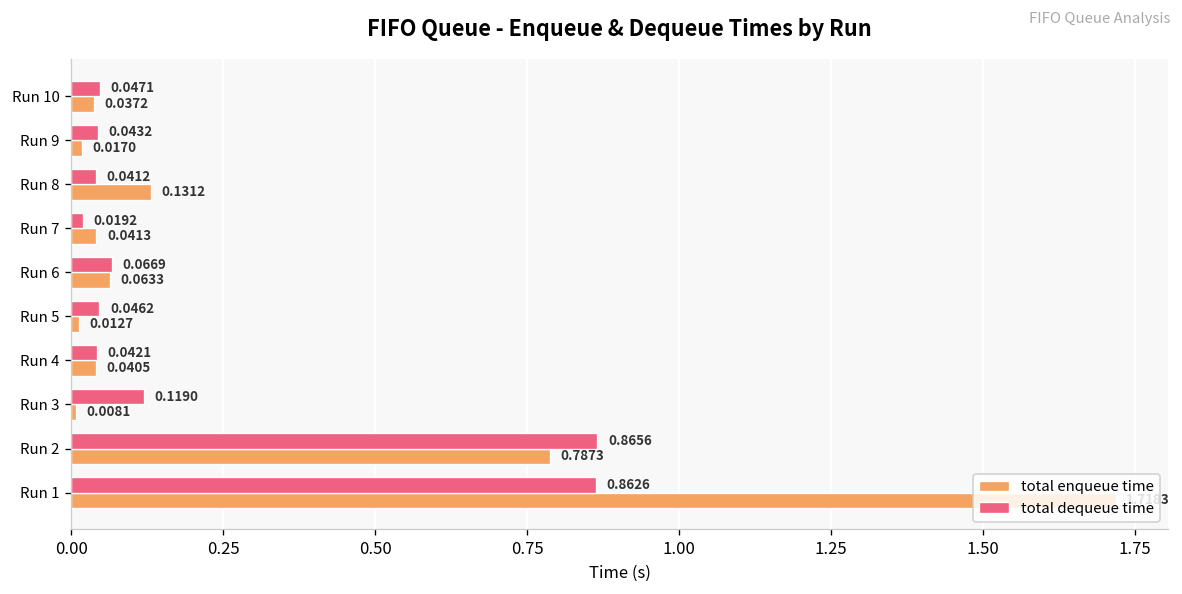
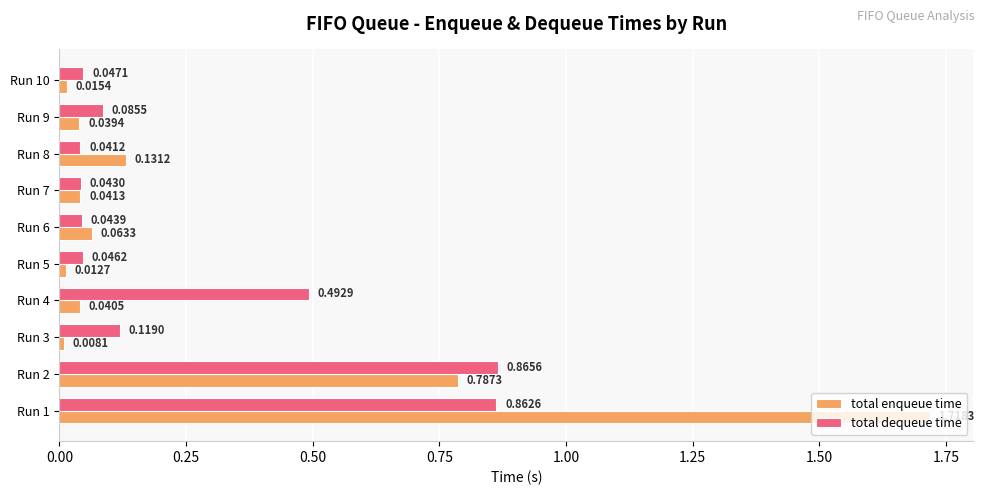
total enqueue time, Run 10: 0.0372 -> 0.0154
total dequeue time, Run 9: 0.0432 -> 0.0855
total enqueue time, Run 9: 0.0170 -> 0.0394
total dequeue time, Run 7: 0.0192 -> 0.0430
total dequeue time, Run 6: 0.0669 -> 0.0439
total dequeue time, Run 4: 0.0421 -> 0.4929
